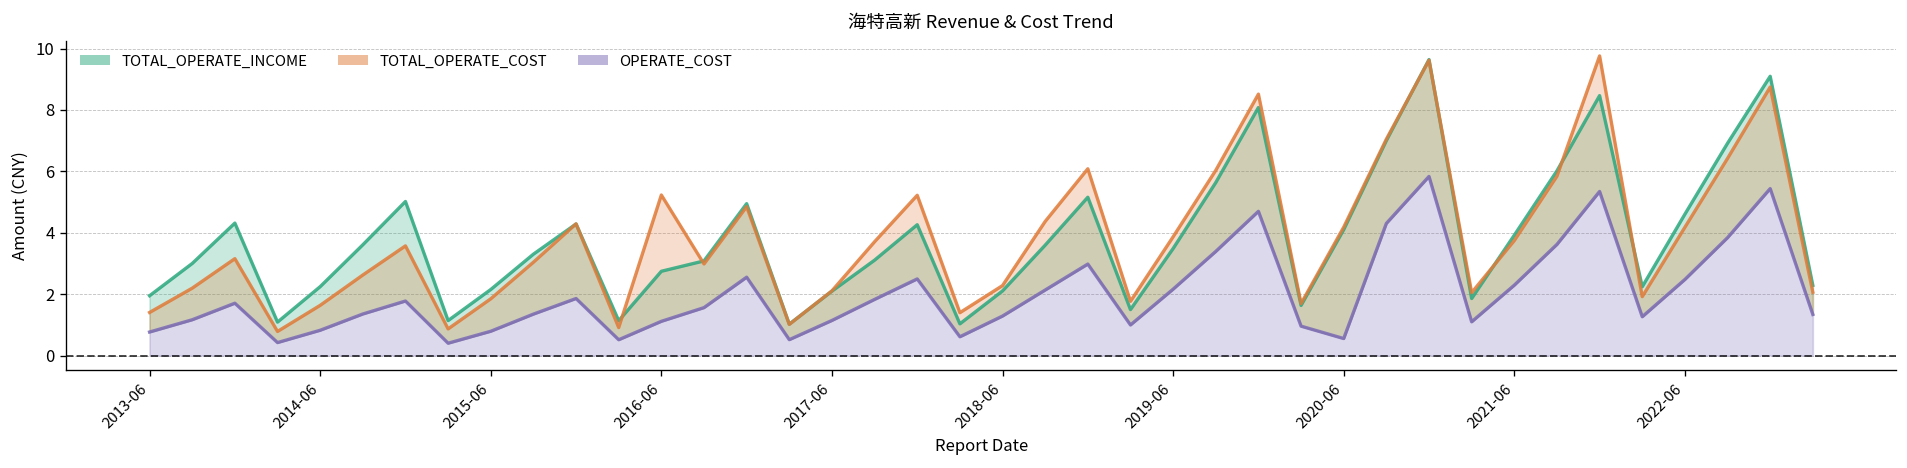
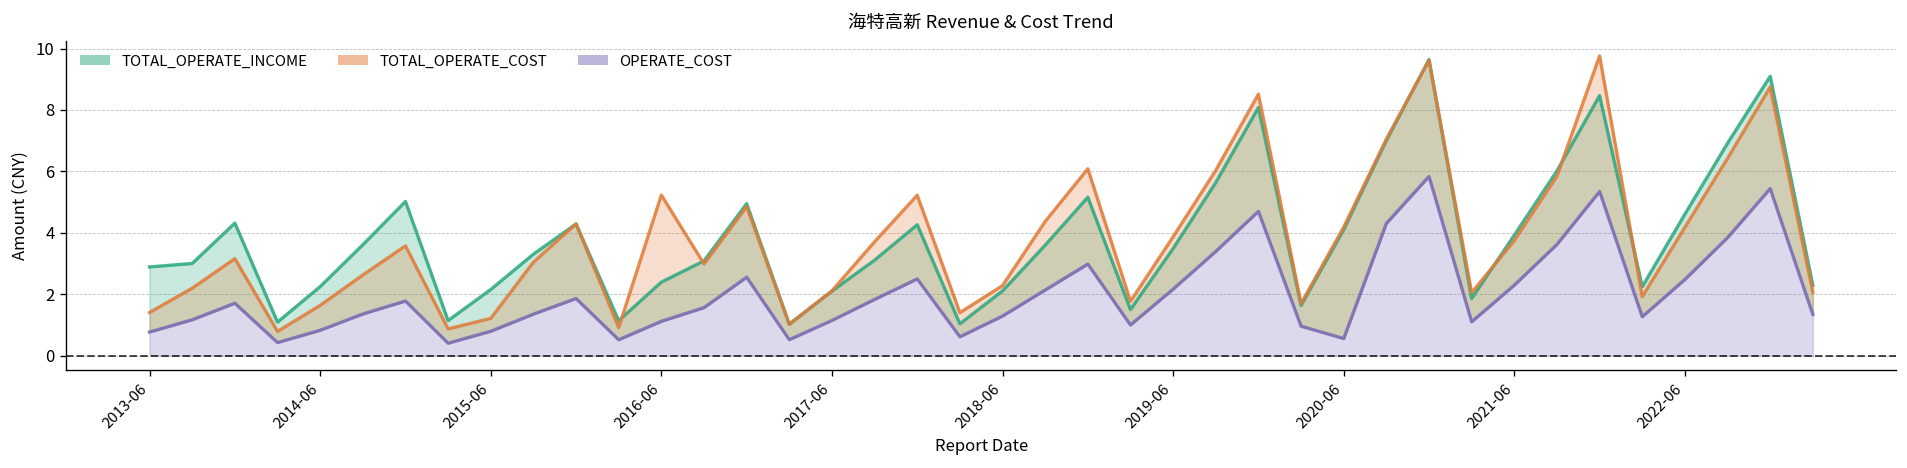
TOTAL_OPERATE_INCOME, 2013-06: 1.9 -> 2.9
TOTAL_OPERATE_COST, 2015-06: 1.8 -> 1.2
TOTAL_OPERATE_INCOME, 2016-06: 2.7 -> 2.4
